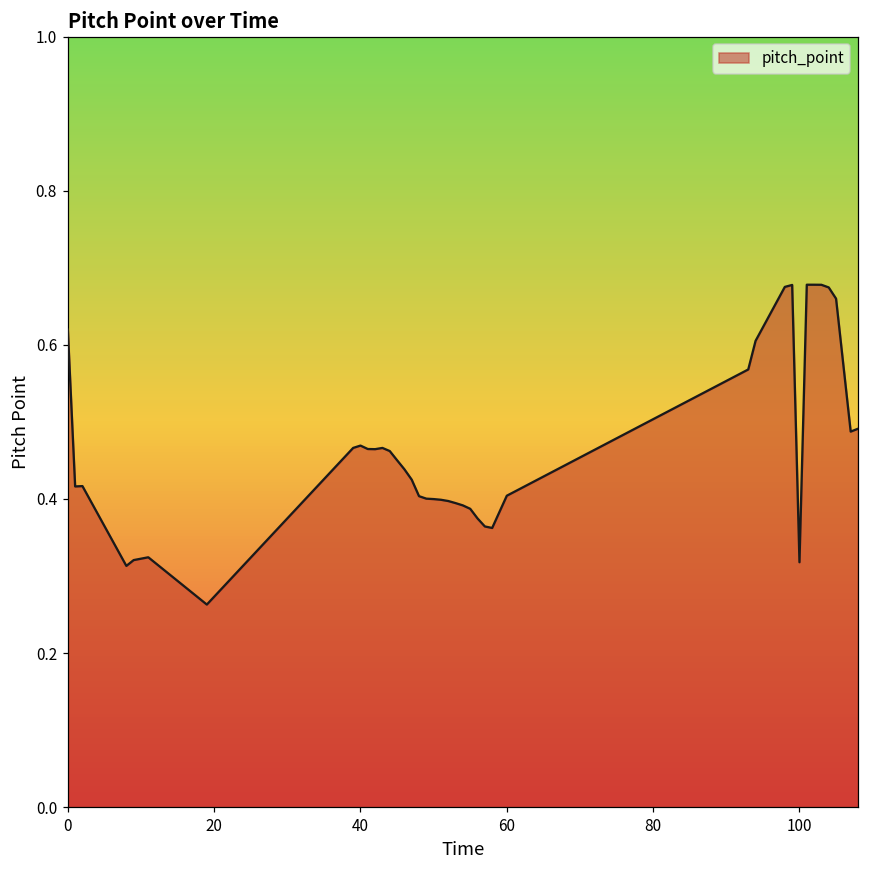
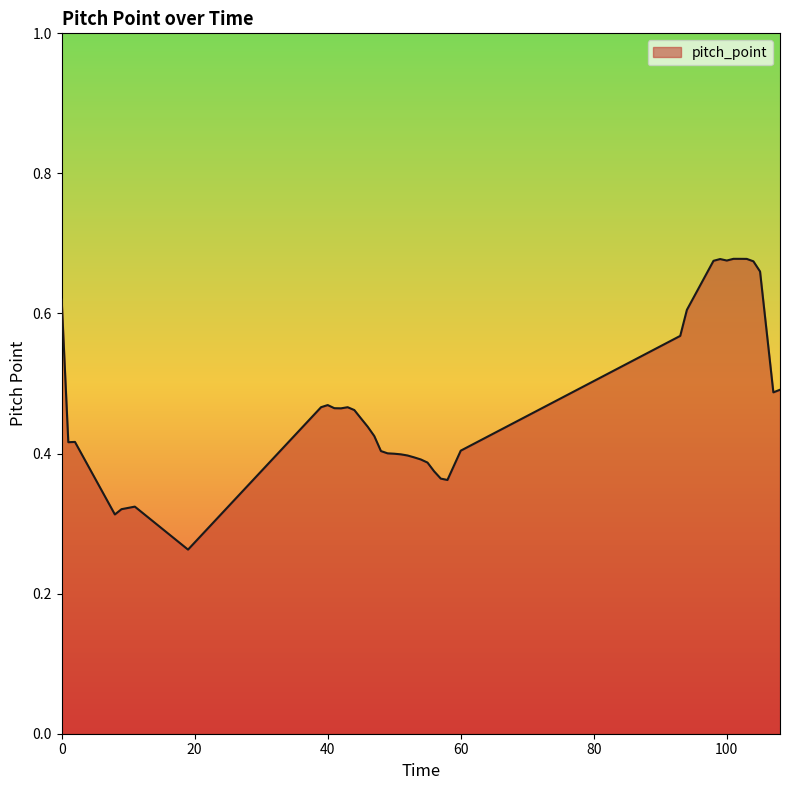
100: 0.32 -> 0.68
